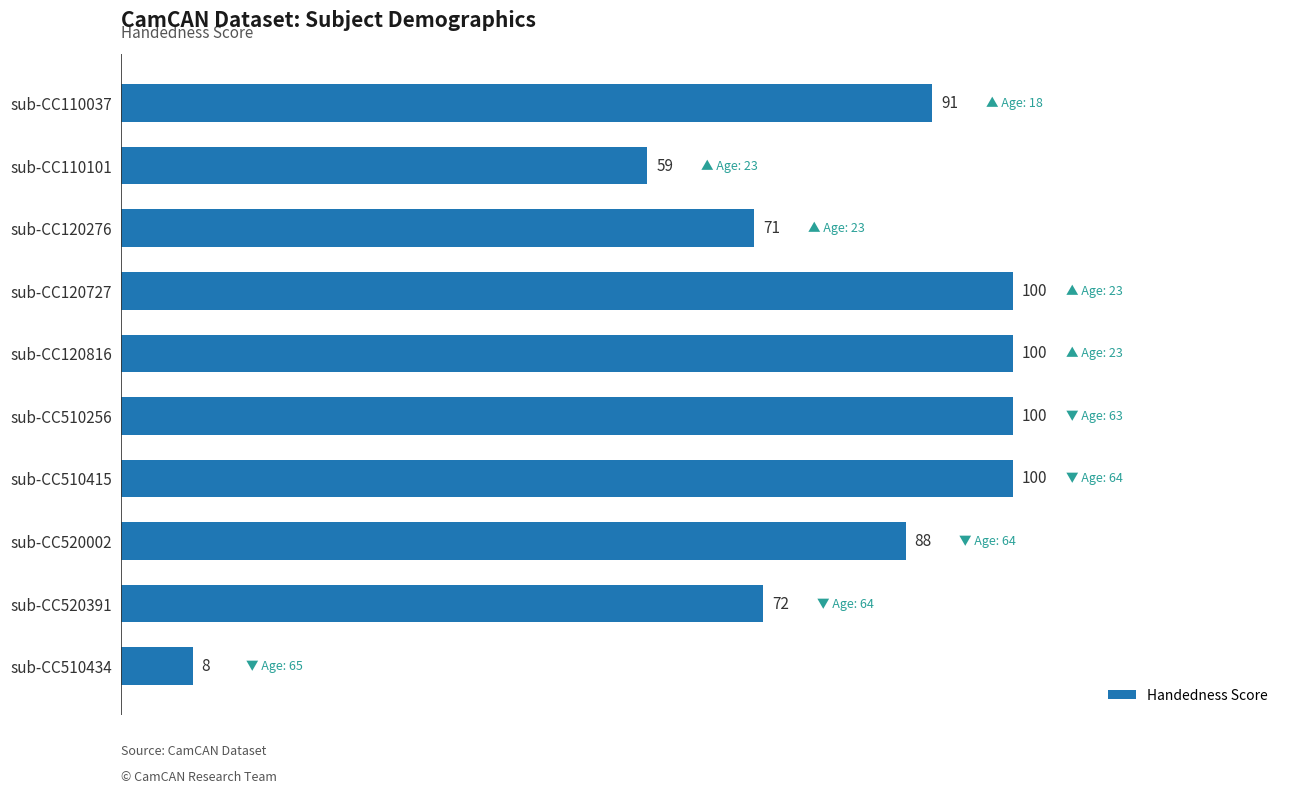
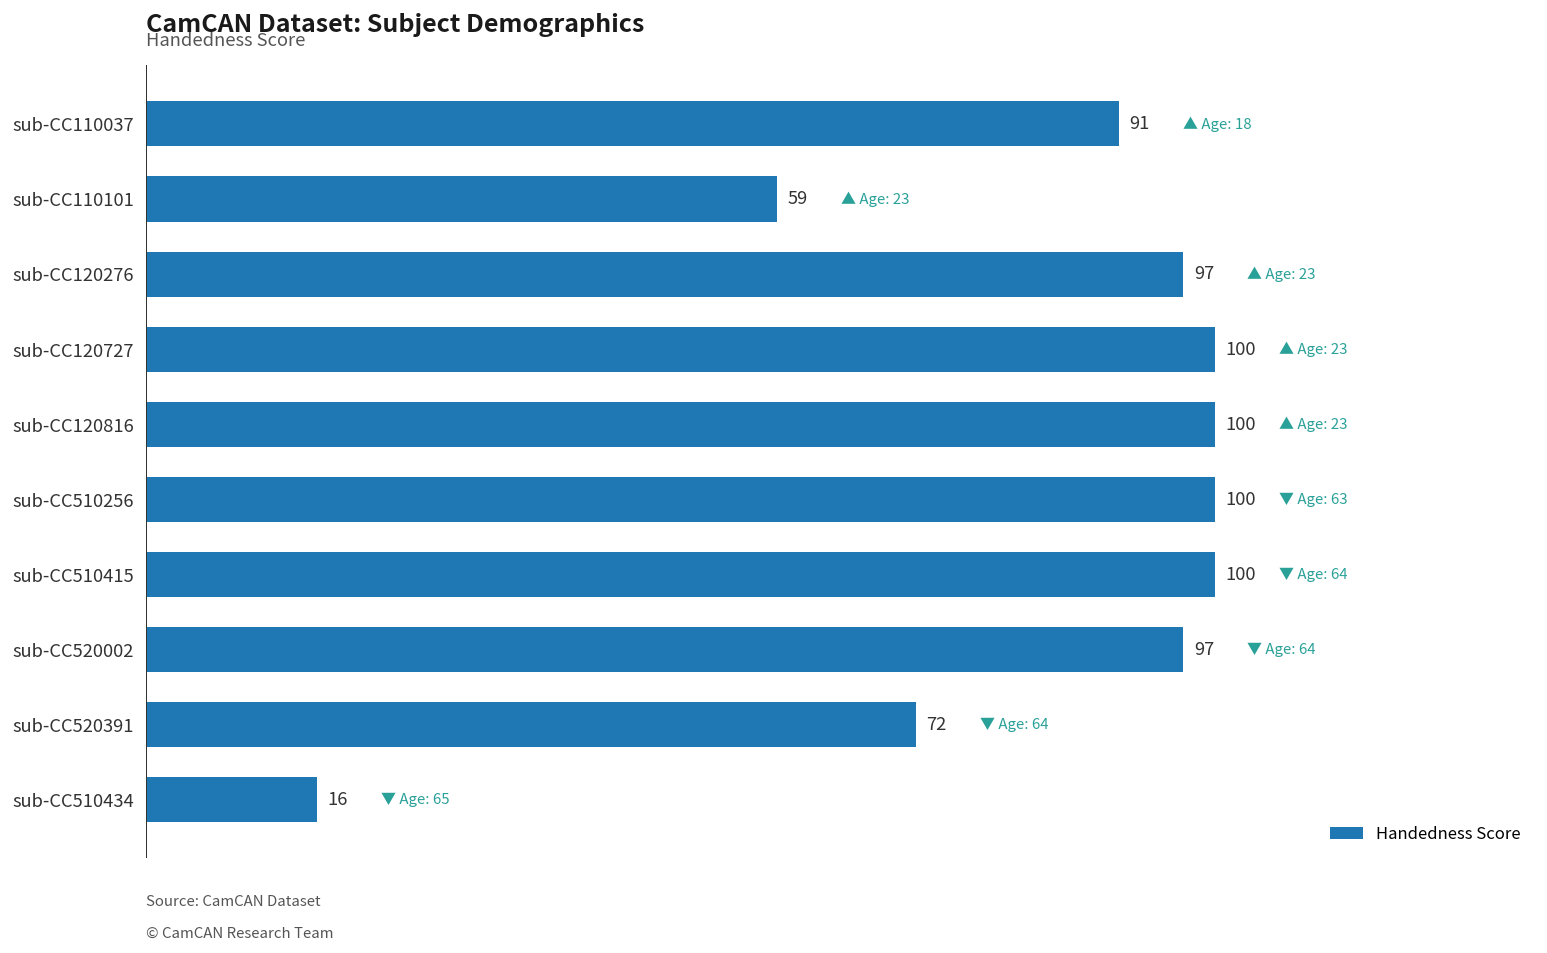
sub-CC120276: 71 -> 97
sub-CC520002: 88 -> 97
sub-CC510434: 8 -> 16
